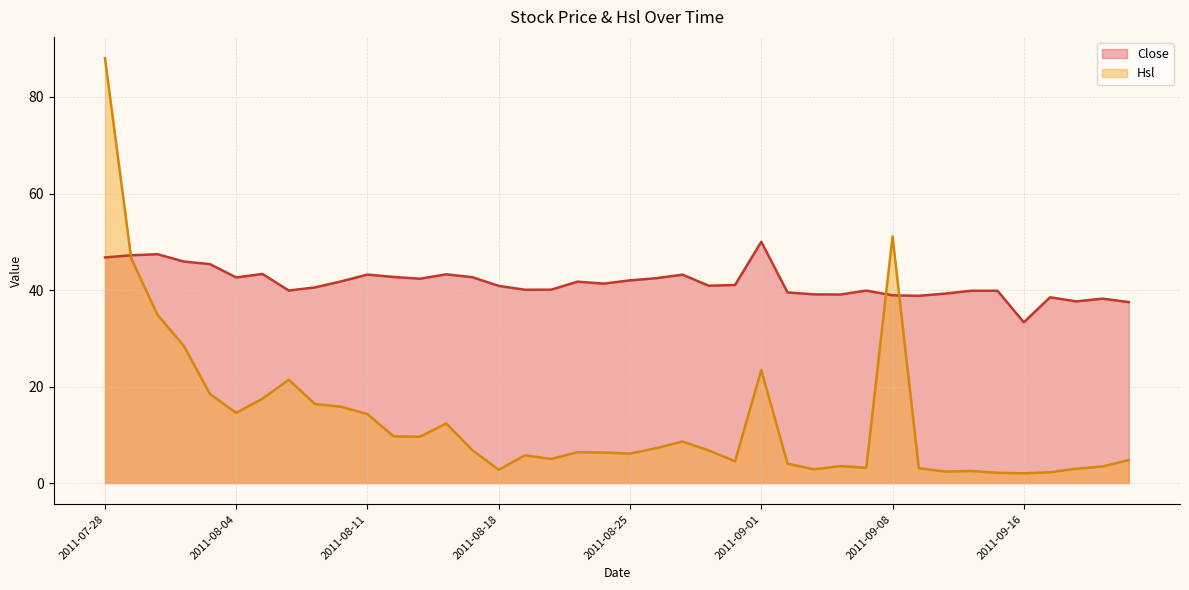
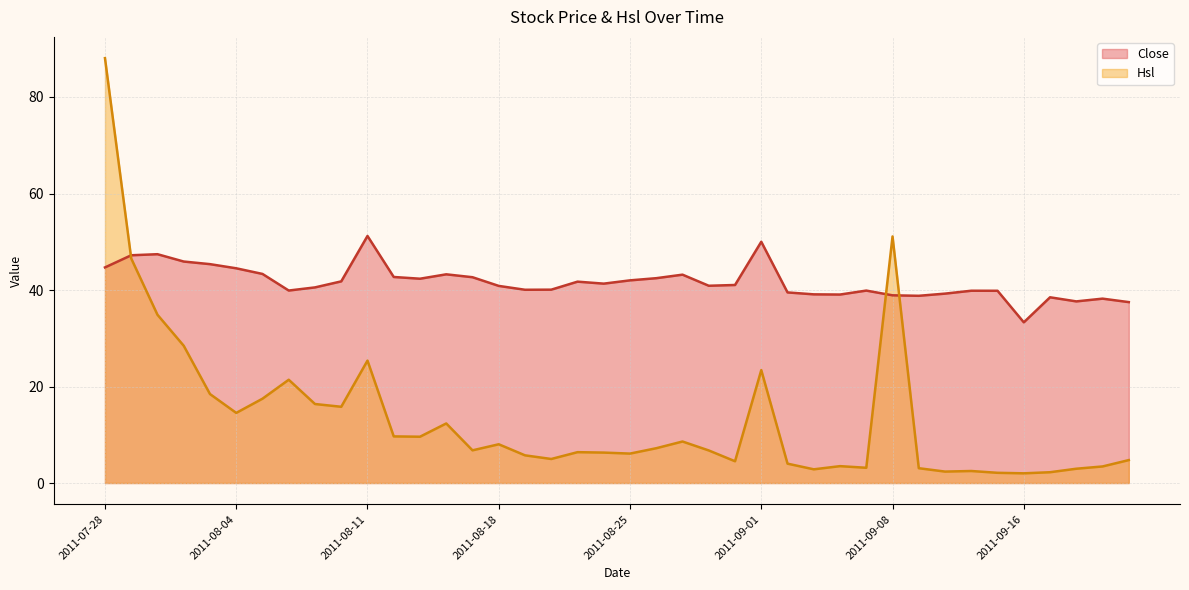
Close, 2011-07-28: 47 -> 45
Close, 2011-08-04: 43 -> 45
Close, 2011-08-11: 43 -> 51
Hsl, 2011-08-11: 14 -> 25
Hsl, 2011-08-18: 3 -> 8
